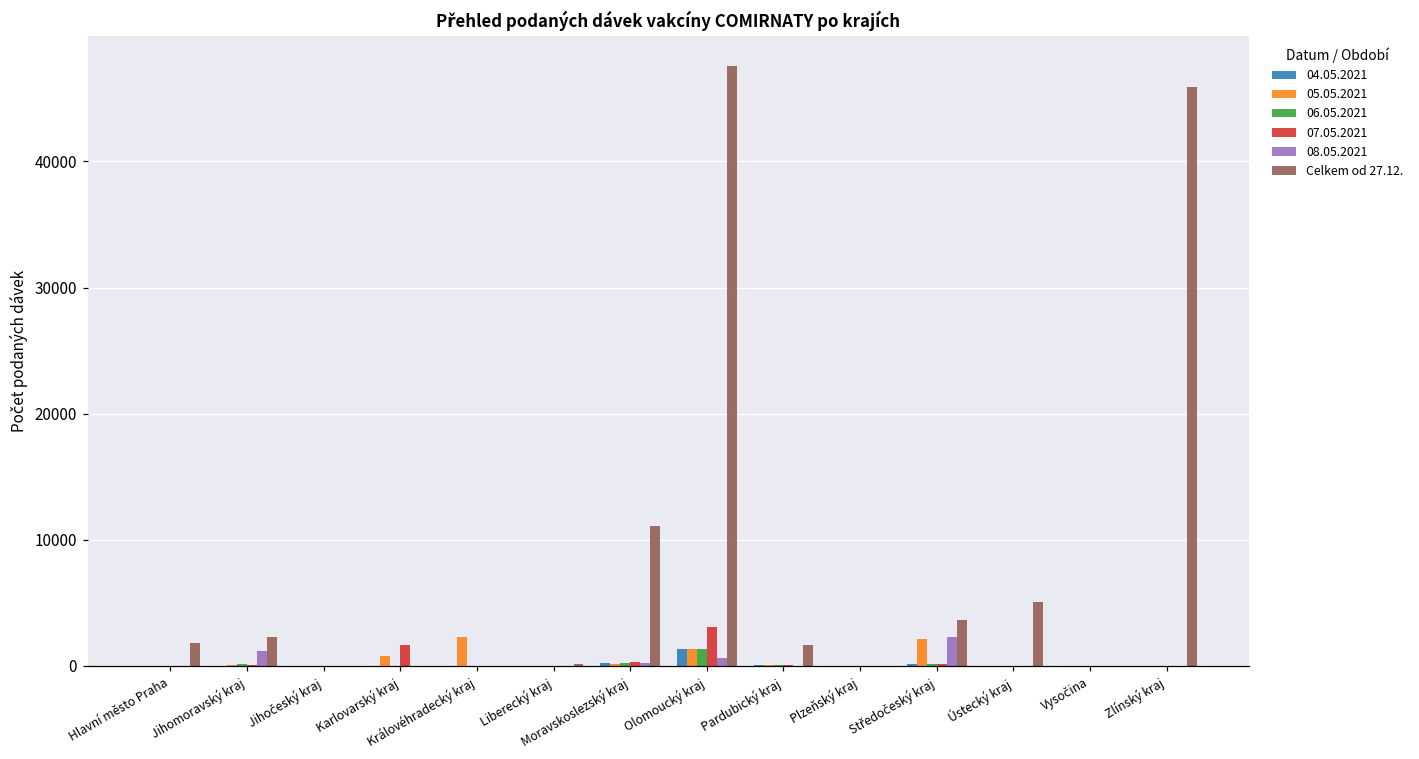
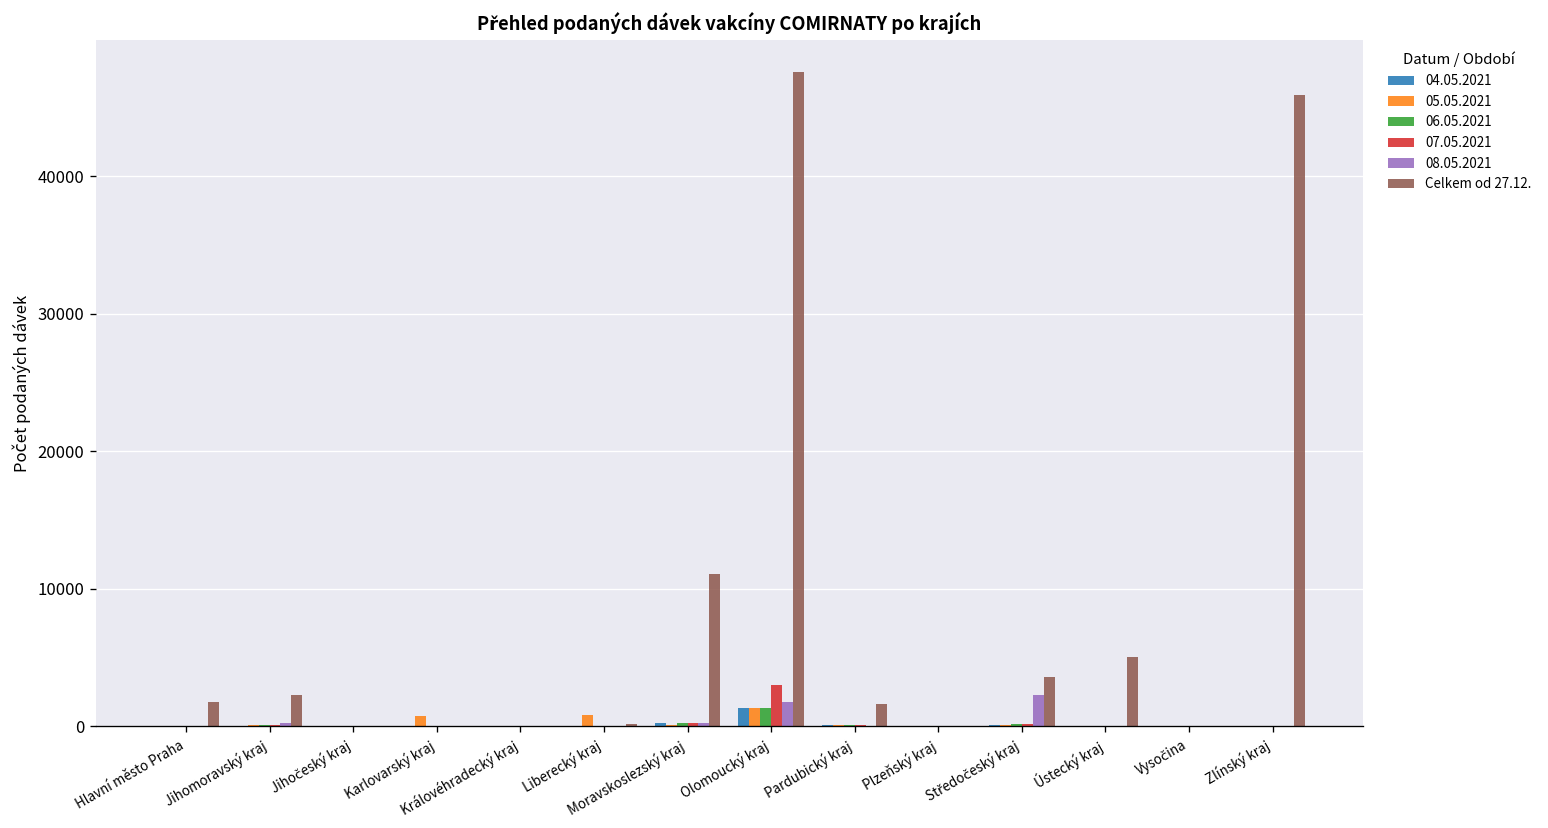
08.05.2021, Jihomoravský kraj: 1100 -> 200
07.05.2021, Karlovarský kraj: 1600 -> 0
05.05.2021, Královéhradecký kraj: 2300 -> 0
05.05.2021, Liberecký kraj: 0 -> 800
08.05.2021, Olomoucký kraj: 600 -> 1800
05.05.2021, Středočeský kraj: 2200 -> 100
